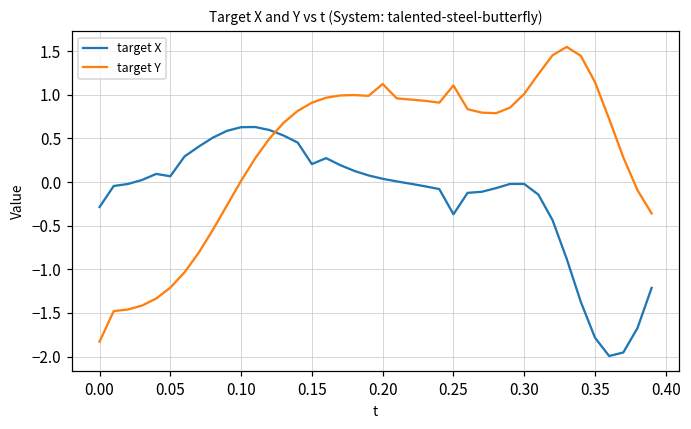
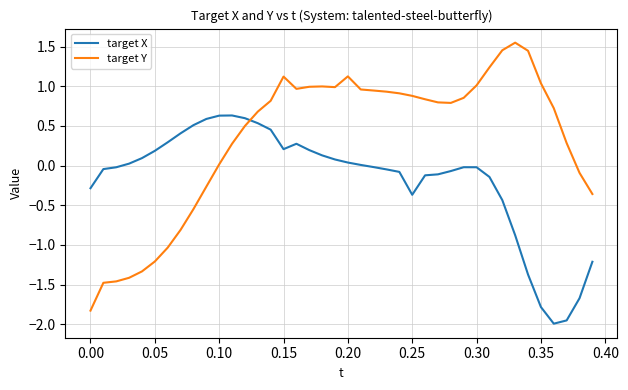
target X, 0.05: 0.1 -> 0.2
target Y, 0.15: 0.9 -> 1.1
target Y, 0.25: 1.1 -> 0.9
target Y, 0.35: 1.1 -> 1.0
